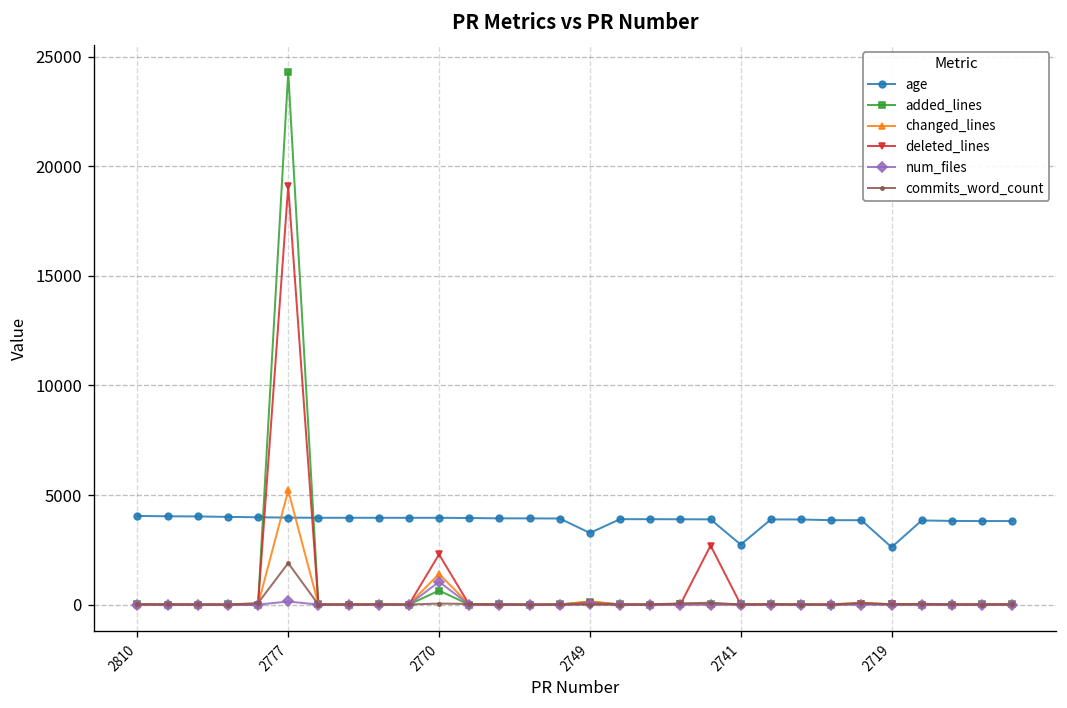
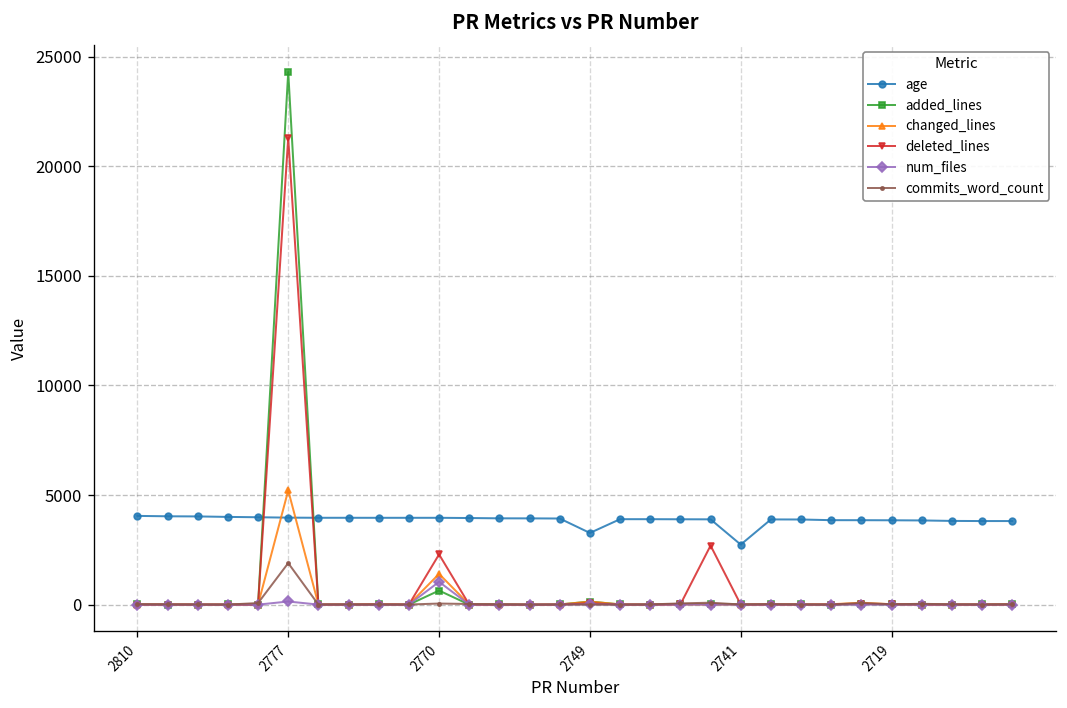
deleted_lines, 2777: 19100 -> 21300
age, 2719: 2600 -> 3800
